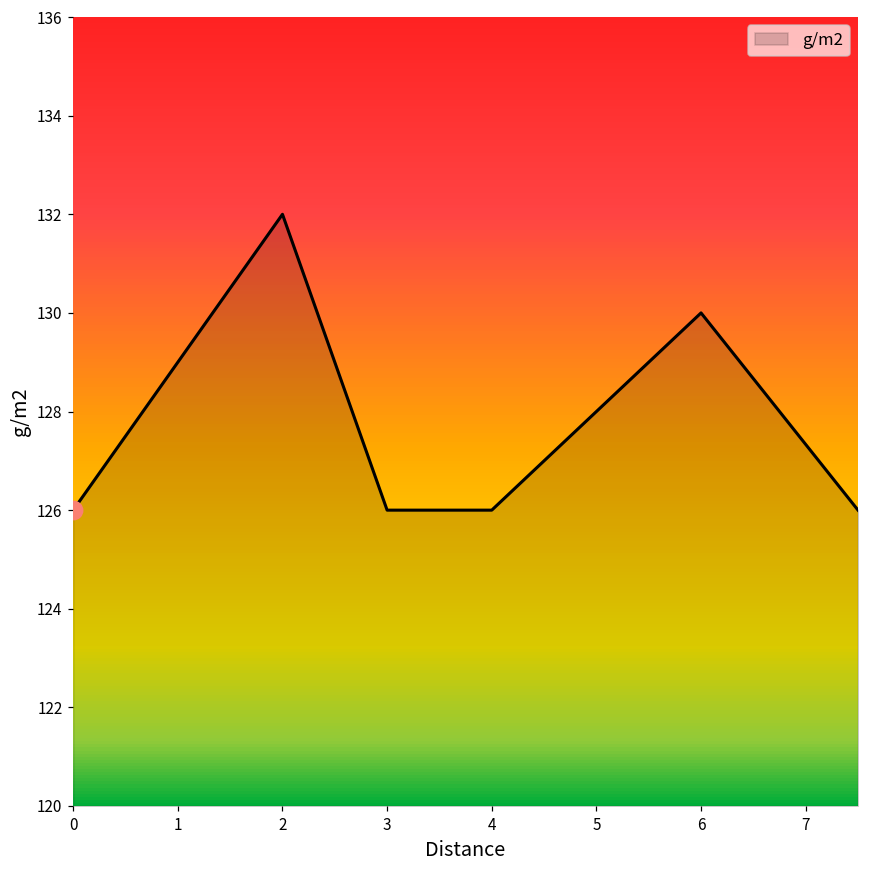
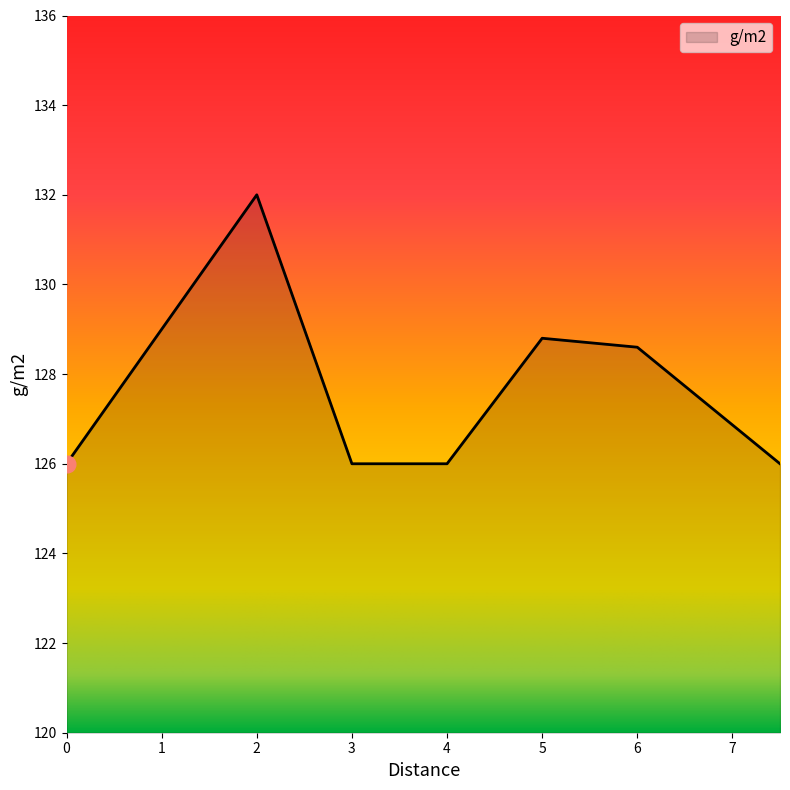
g/m2, 5: 128.0 -> 128.8
g/m2, 6: 130.0 -> 128.6
